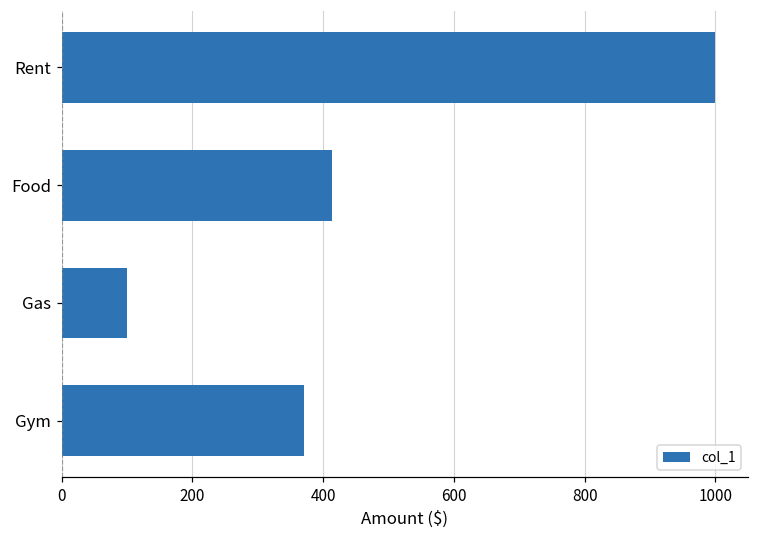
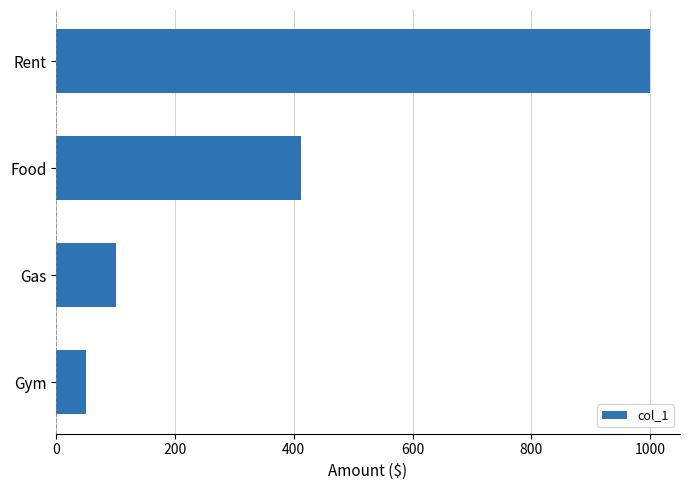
Gym: 370 -> 50
